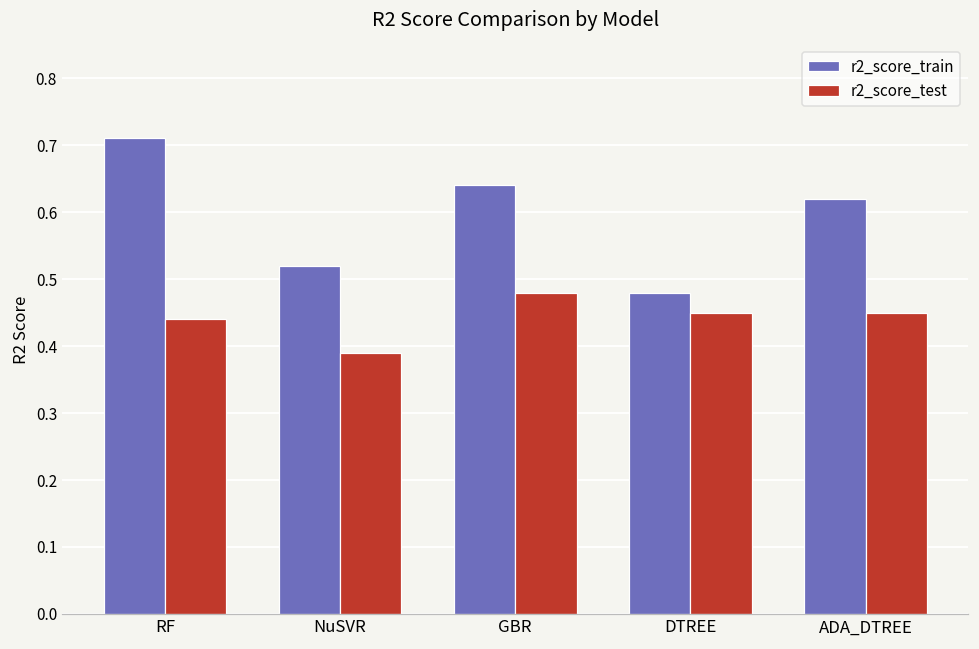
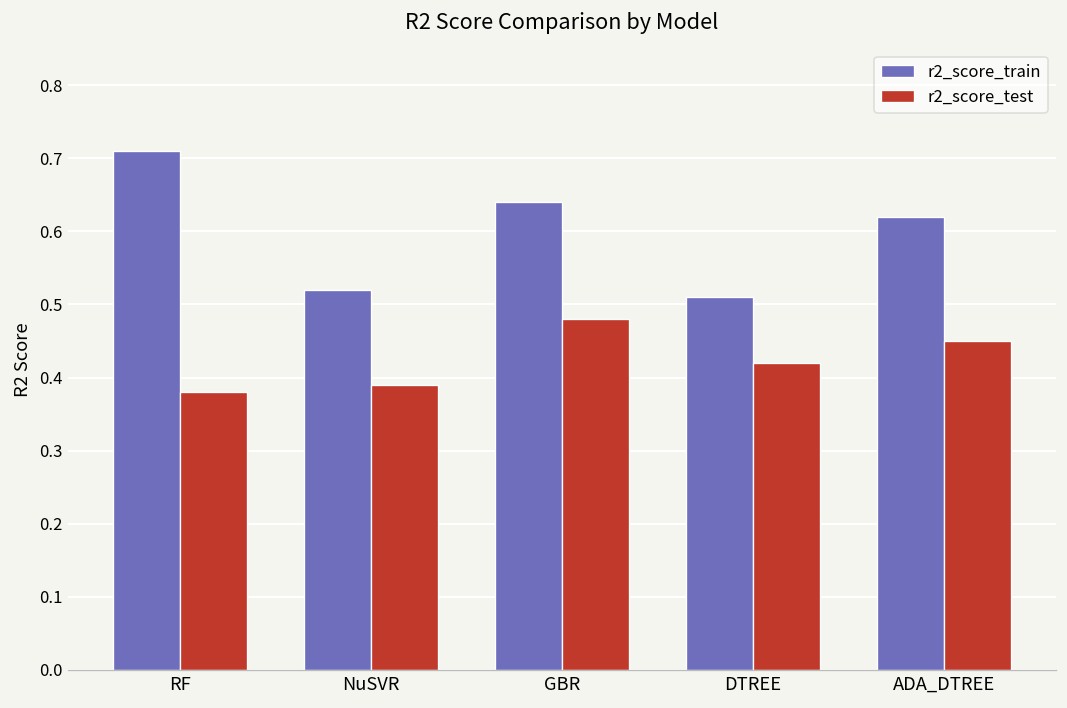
r2_score_test, RF: 0.44 -> 0.38
r2_score_train, DTREE: 0.48 -> 0.51
r2_score_test, DTREE: 0.45 -> 0.42
